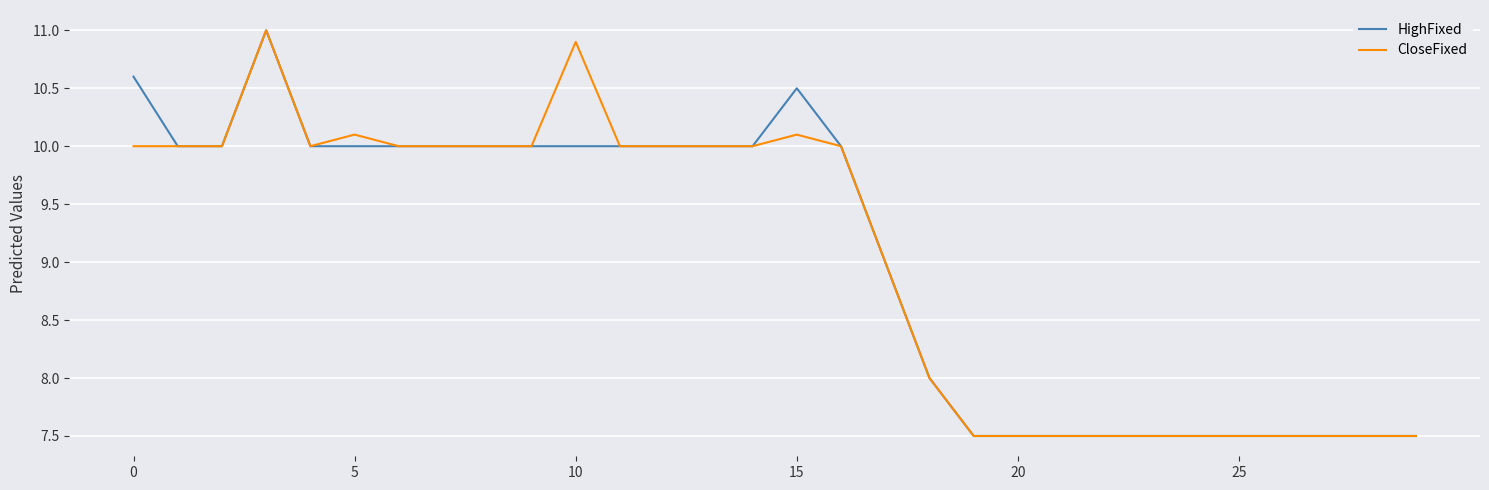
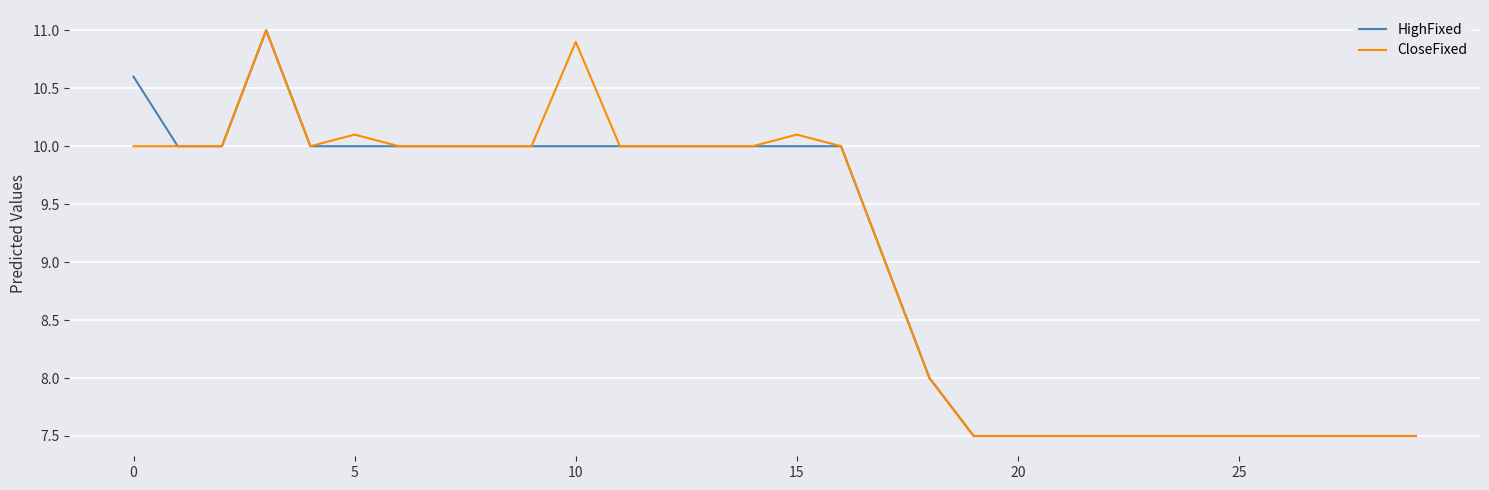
HighFixed, 15: 10.5 -> 10.0
